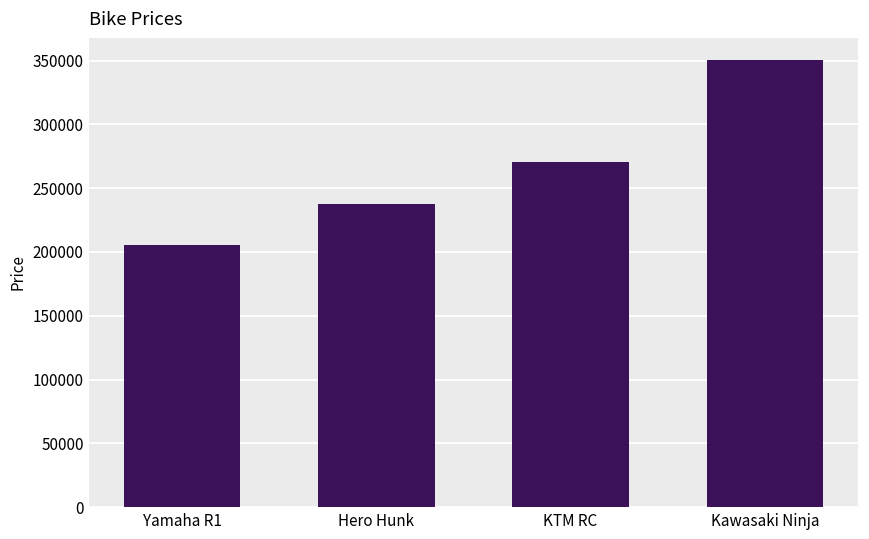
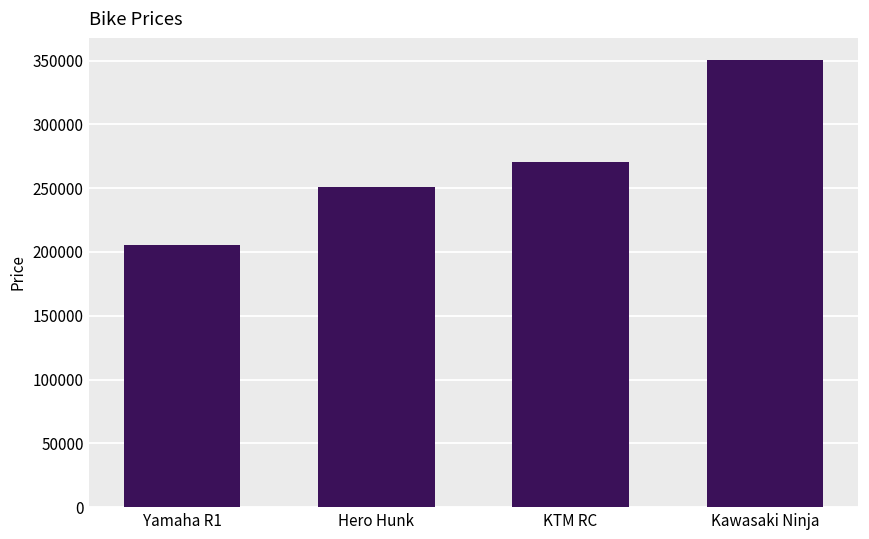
Hero Hunk: 237000 -> 251000
